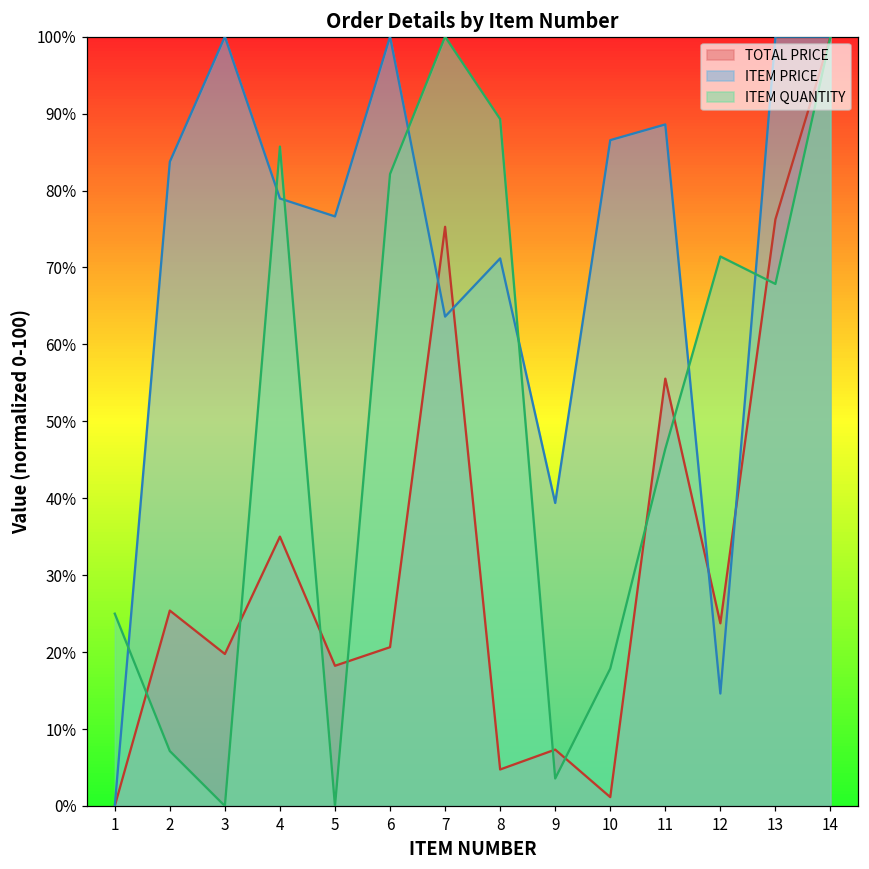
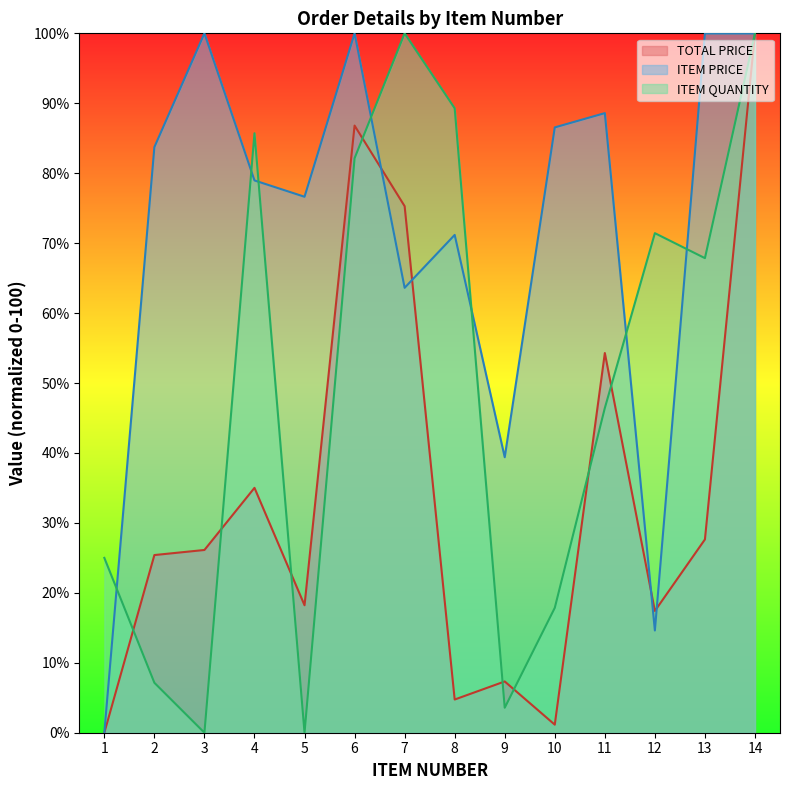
TOTAL PRICE, 3: 20% -> 26%
TOTAL PRICE, 6: 21% -> 87%
TOTAL PRICE, 11: 56% -> 54%
TOTAL PRICE, 12: 24% -> 17%
TOTAL PRICE, 13: 76% -> 28%
